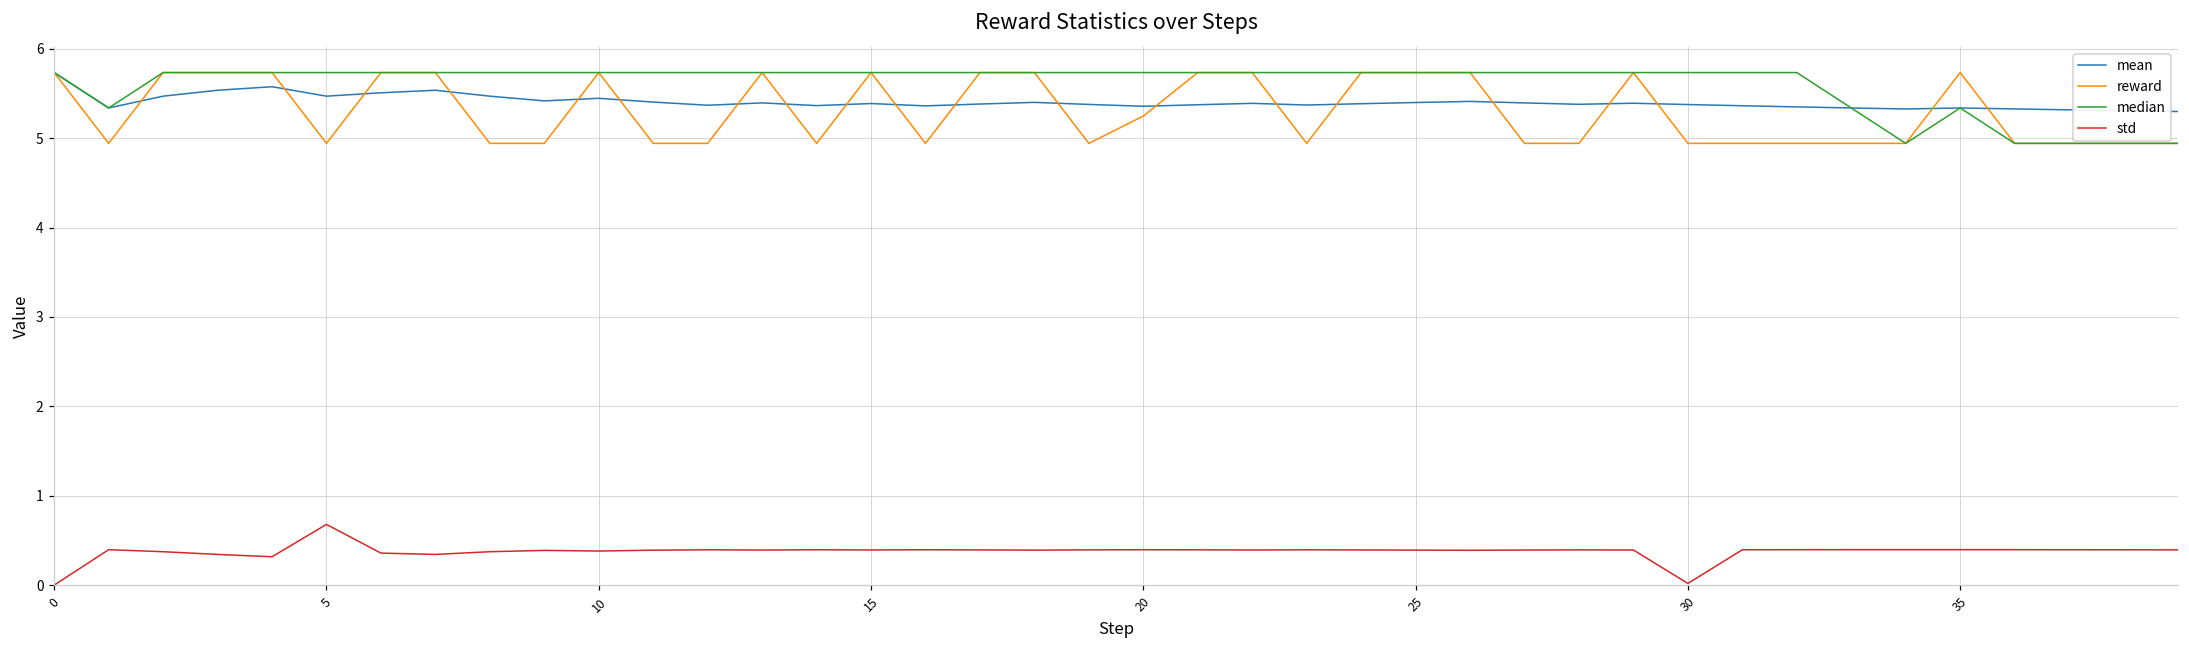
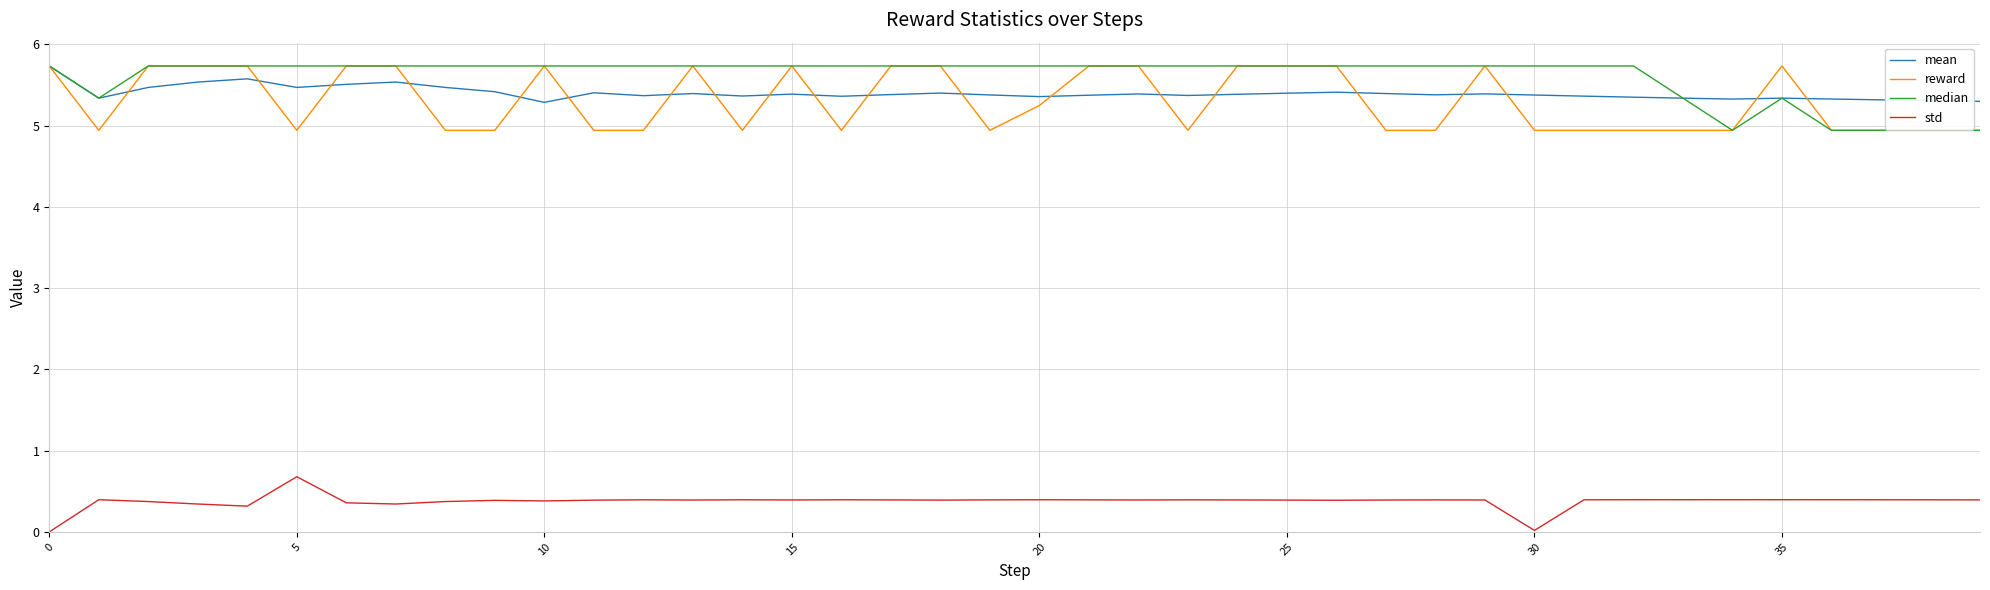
mean, 10: 5.4 -> 5.3
